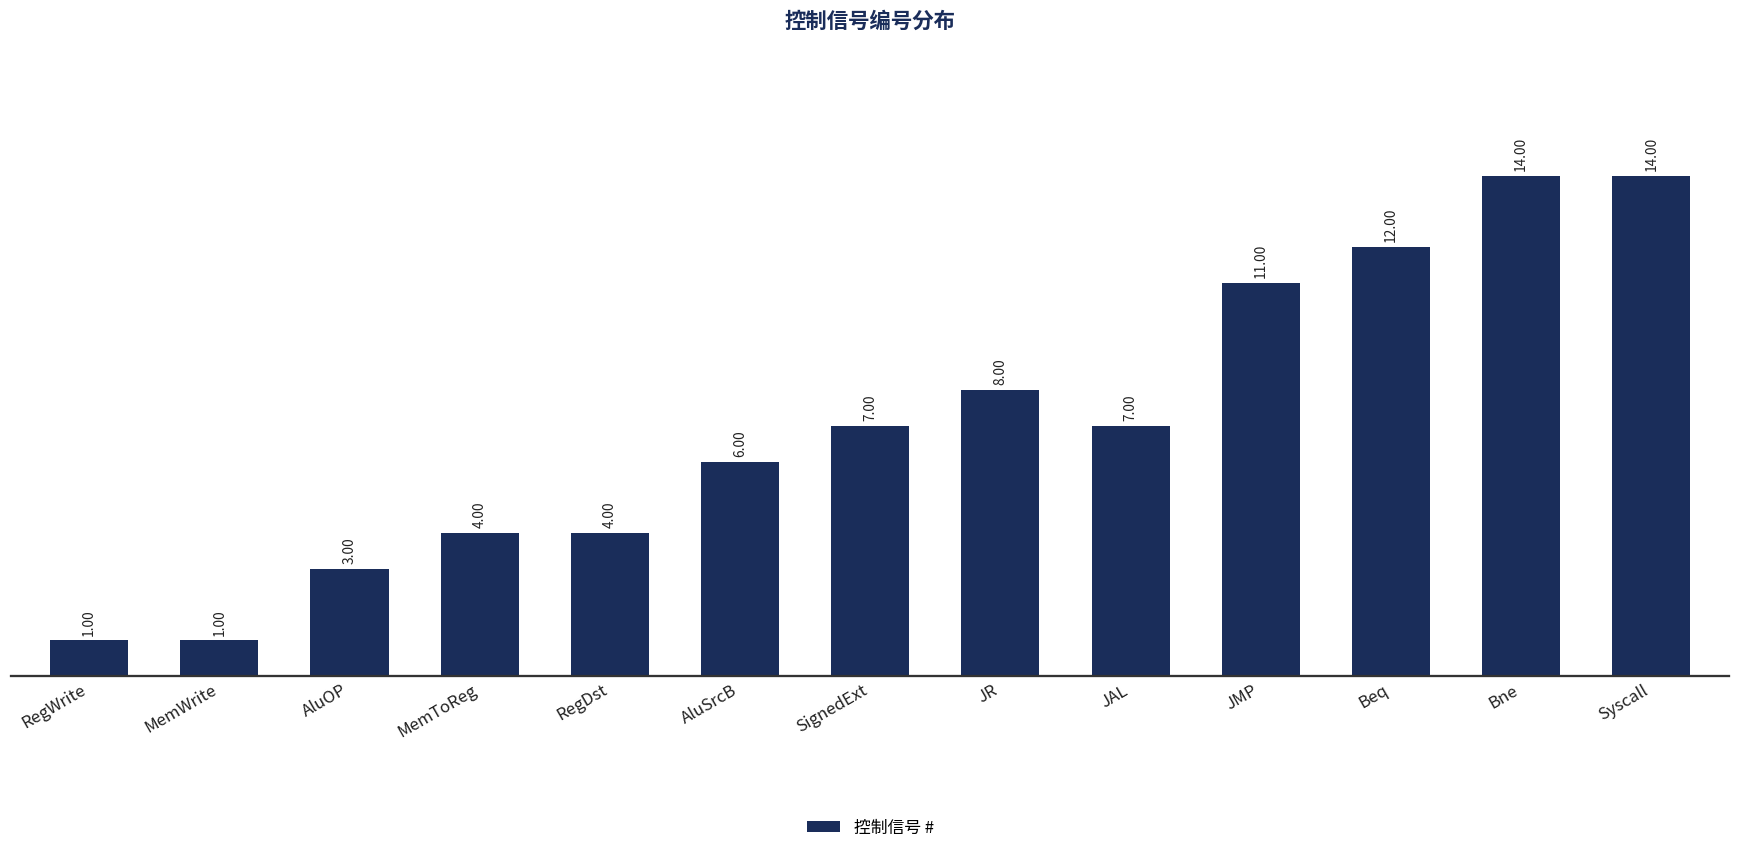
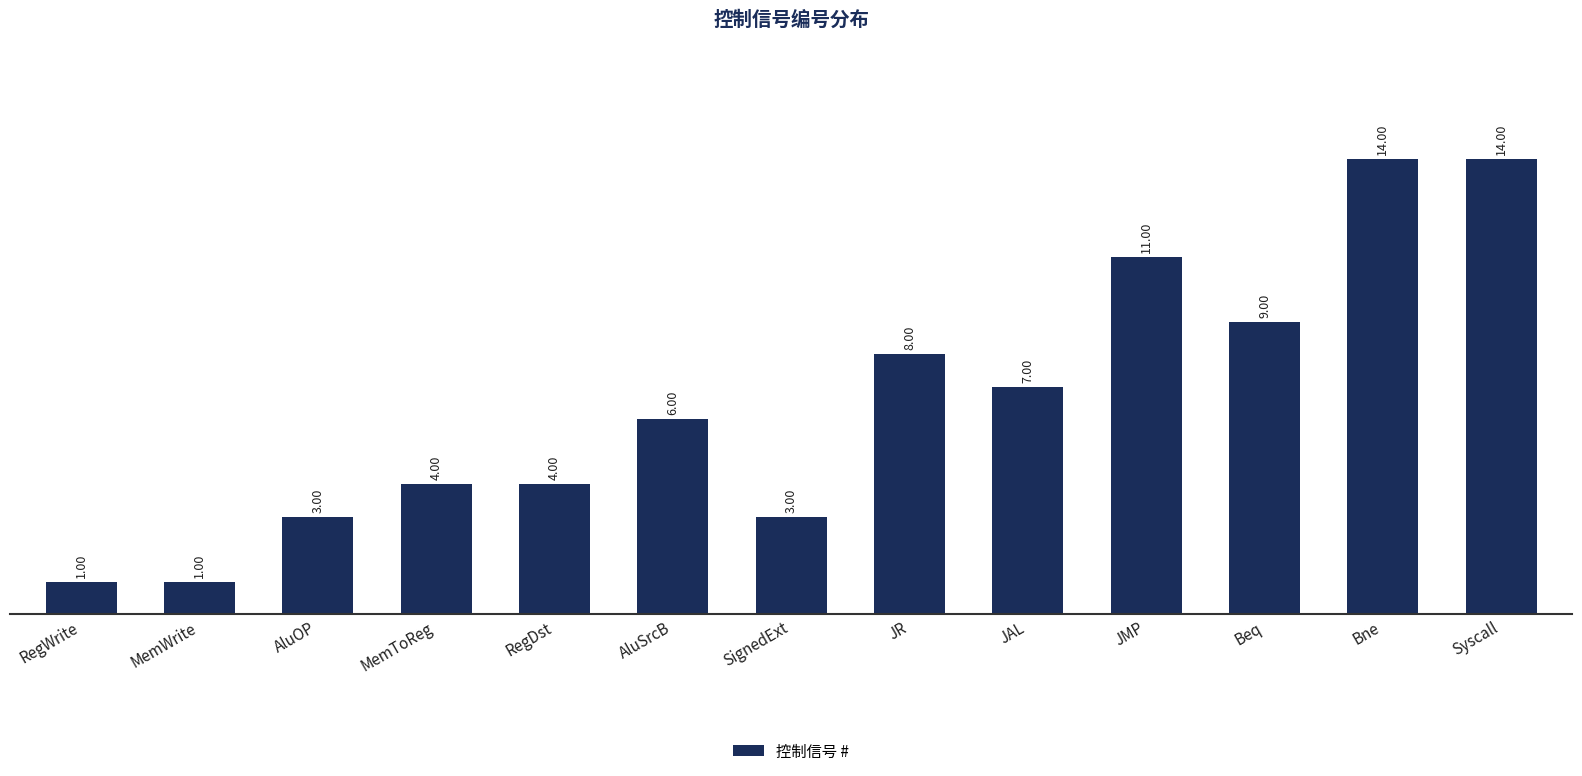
SignedExt: 7.00 -> 3.00
Beq: 12.00 -> 9.00
